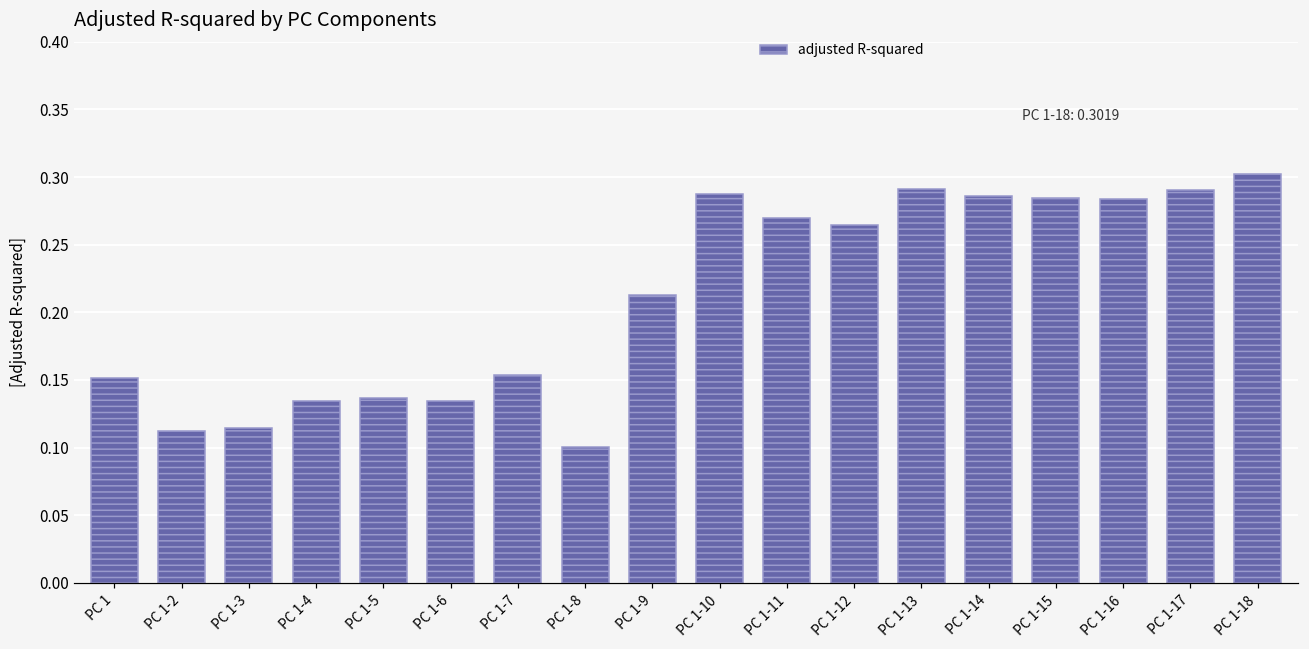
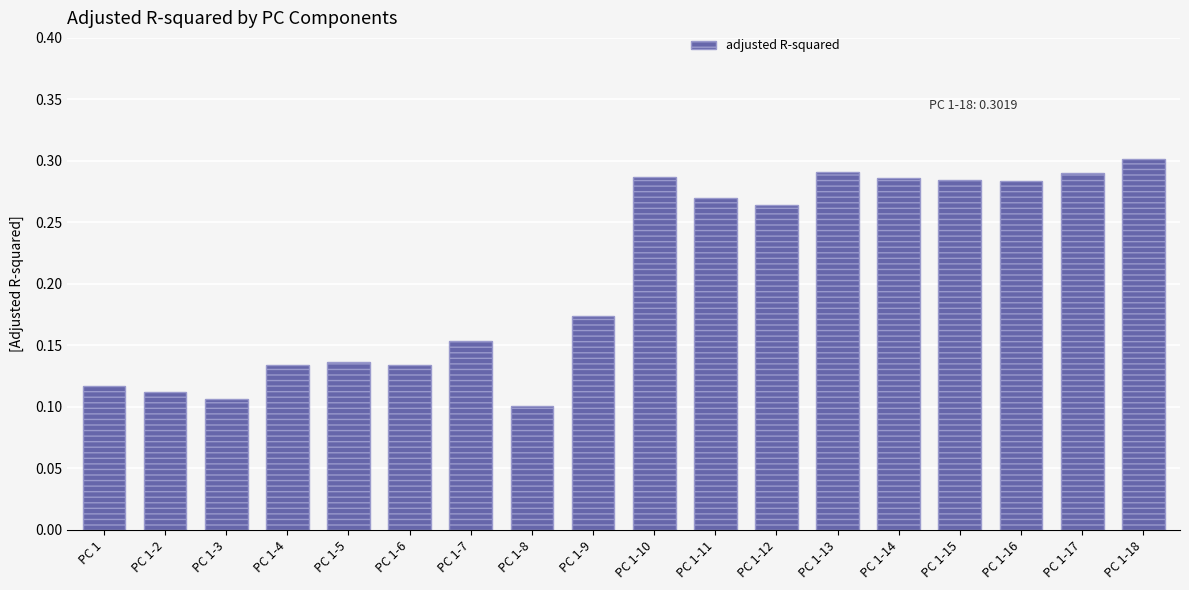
PC 1: 0.151 -> 0.117
PC 1-3: 0.115 -> 0.106
PC 1-9: 0.213 -> 0.174
